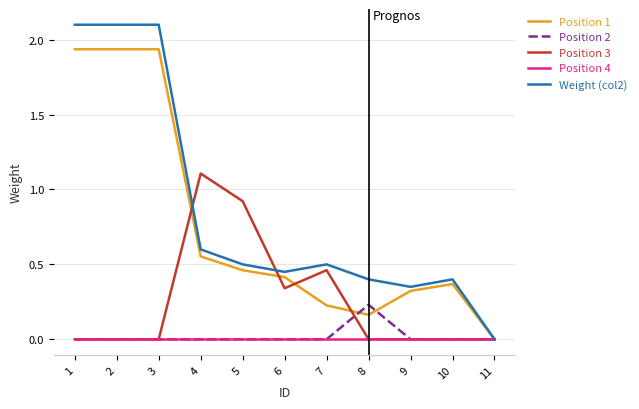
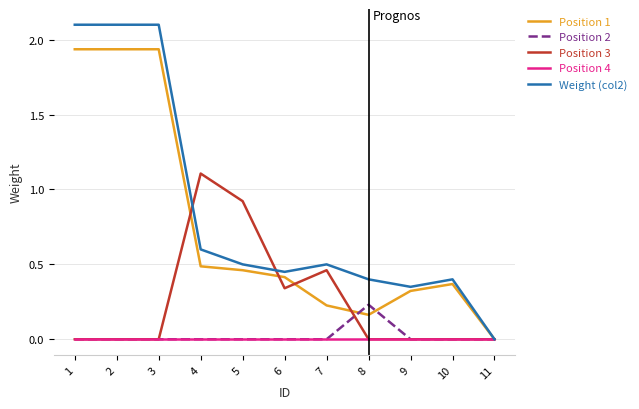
Position 1, 4: 0.55 -> 0.49
